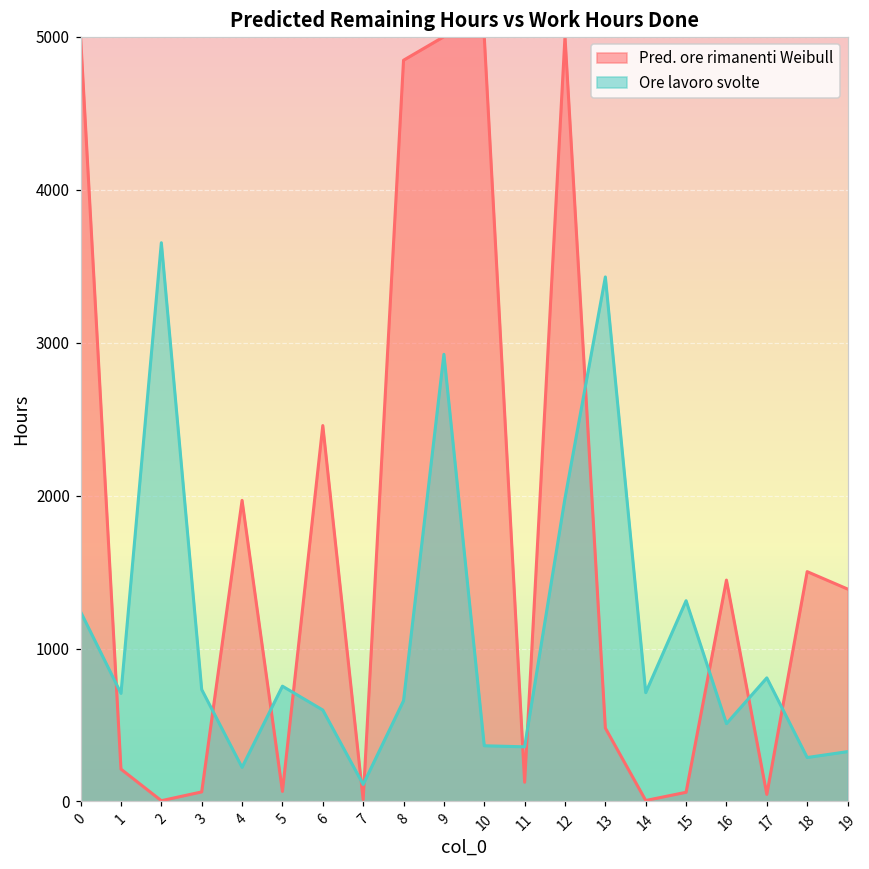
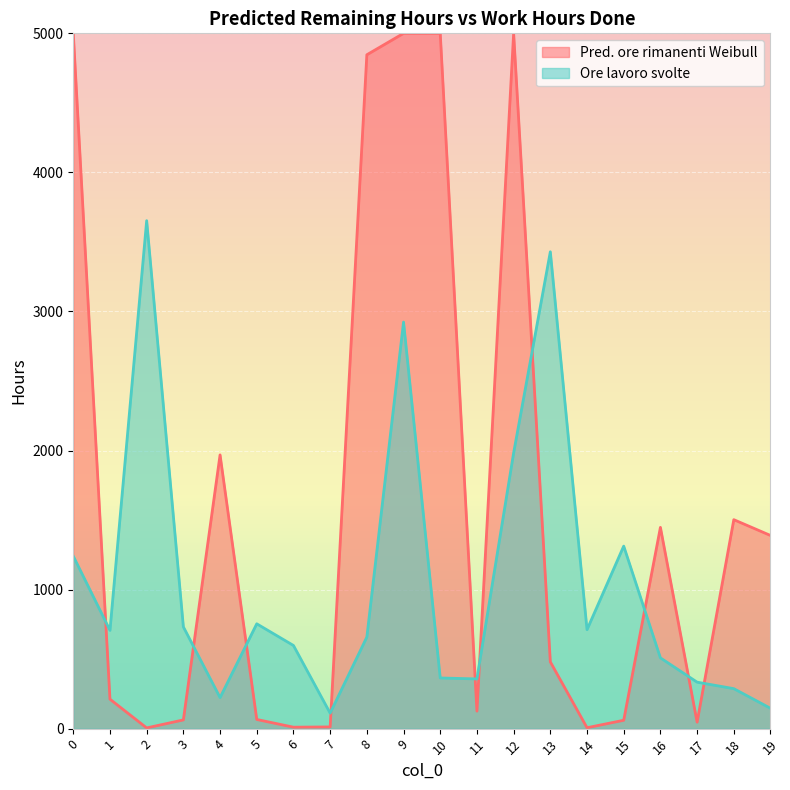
Pred. ore rimanenti Weibull, 6: 2460 -> 10
Ore lavoro svolte, 17: 810 -> 330
Ore lavoro svolte, 19: 330 -> 150
